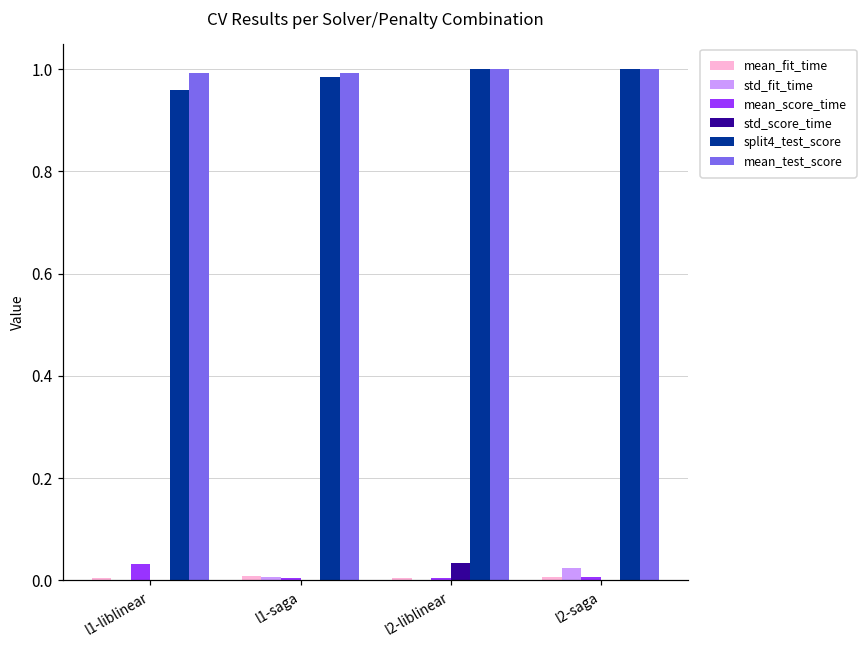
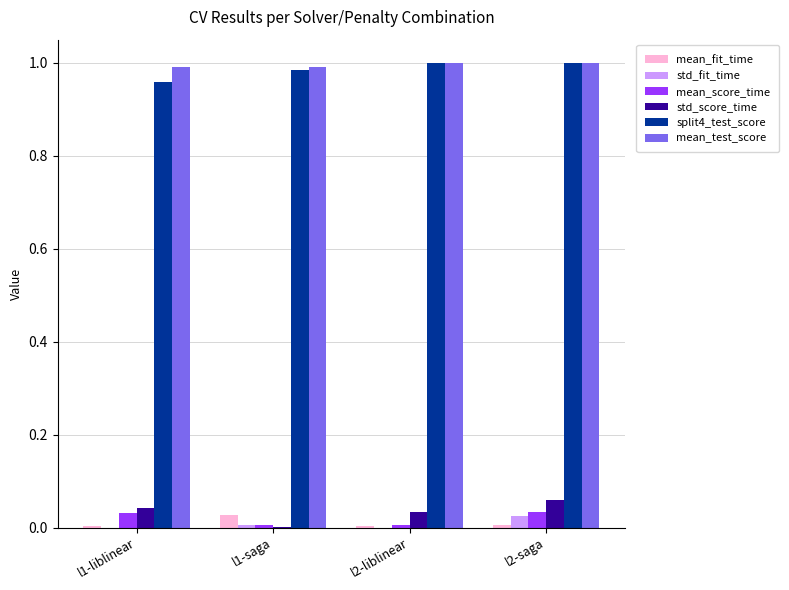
std_score_time, l1-liblinear: 0.00 -> 0.04
mean_fit_time, l1-saga: 0.01 -> 0.03
mean_score_time, l2-saga: 0.01 -> 0.03
std_score_time, l2-saga: 0.00 -> 0.06
